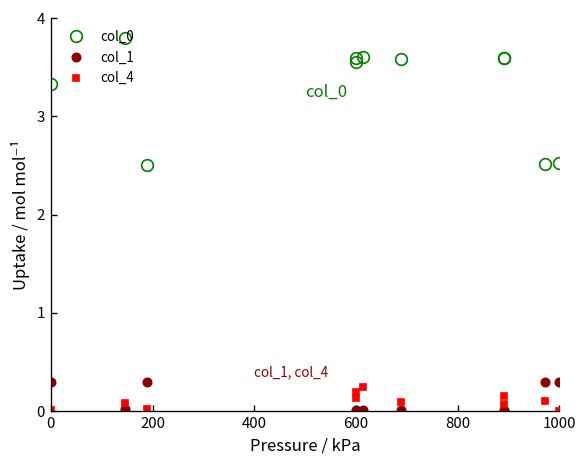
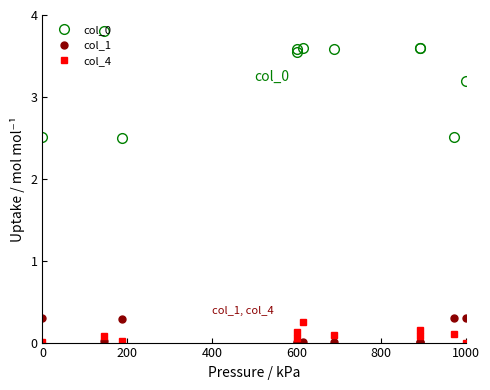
col_0, 0: 3.3 -> 2.5
col_4, 600: 0.2 -> 0.1
col_0, 1000: 2.5 -> 3.2
